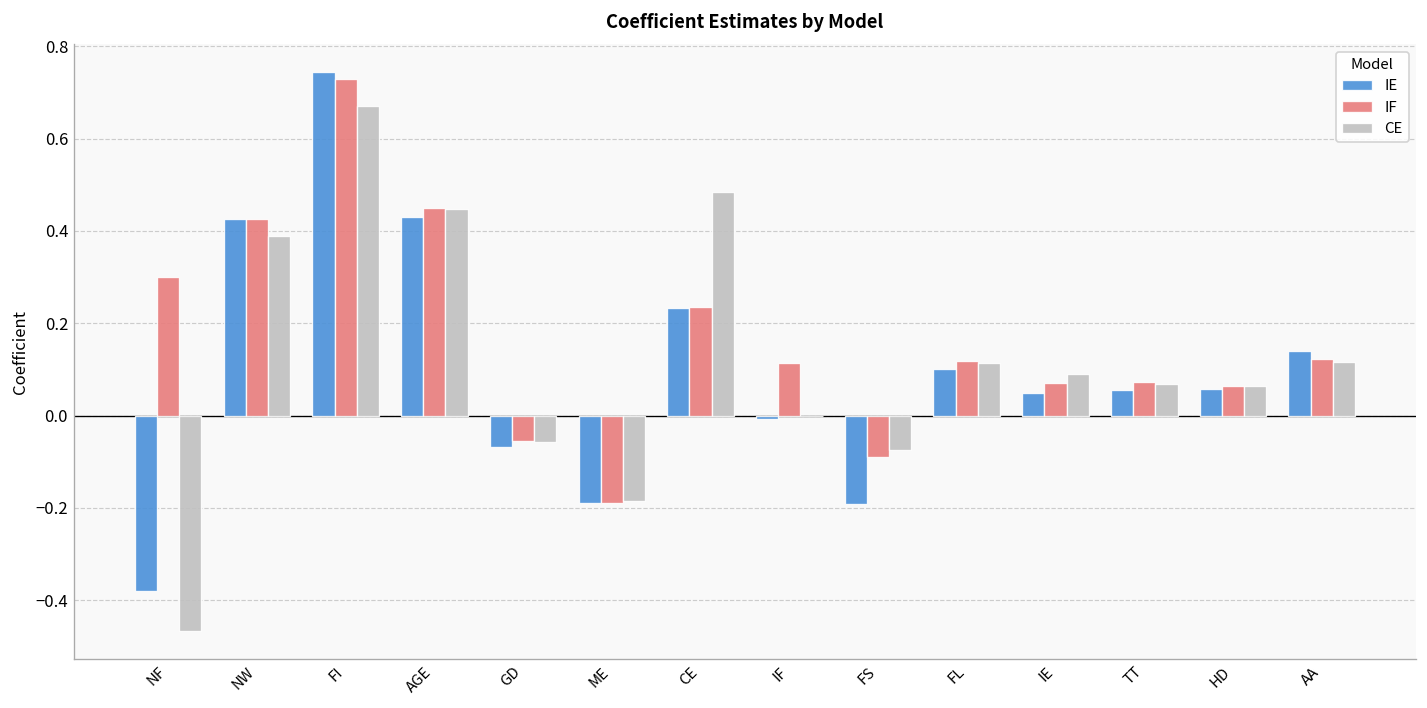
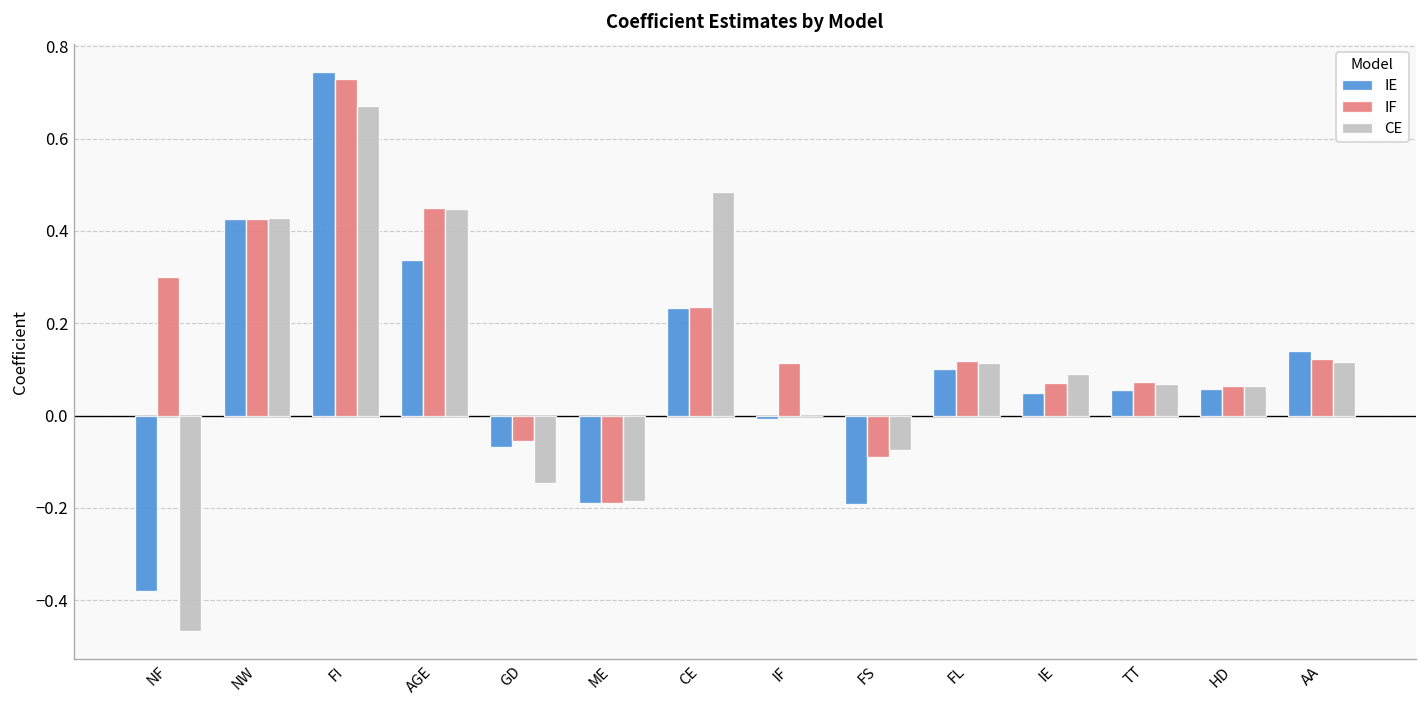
CE, NW: 0.39 -> 0.43
IE, AGE: 0.43 -> 0.34
CE, GD: -0.06 -> -0.15
